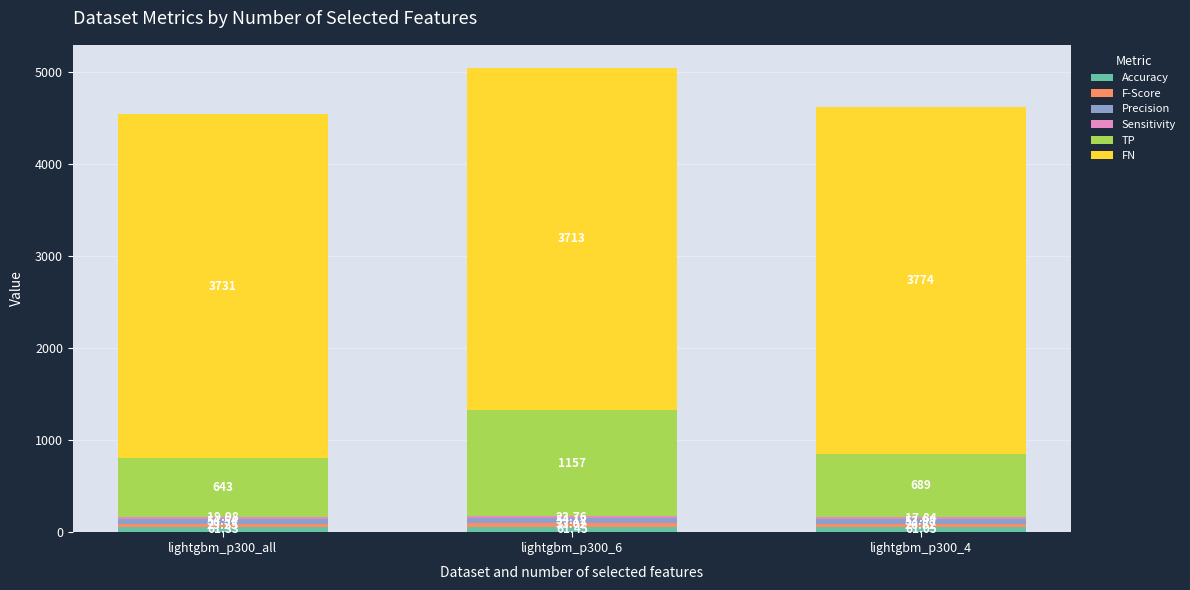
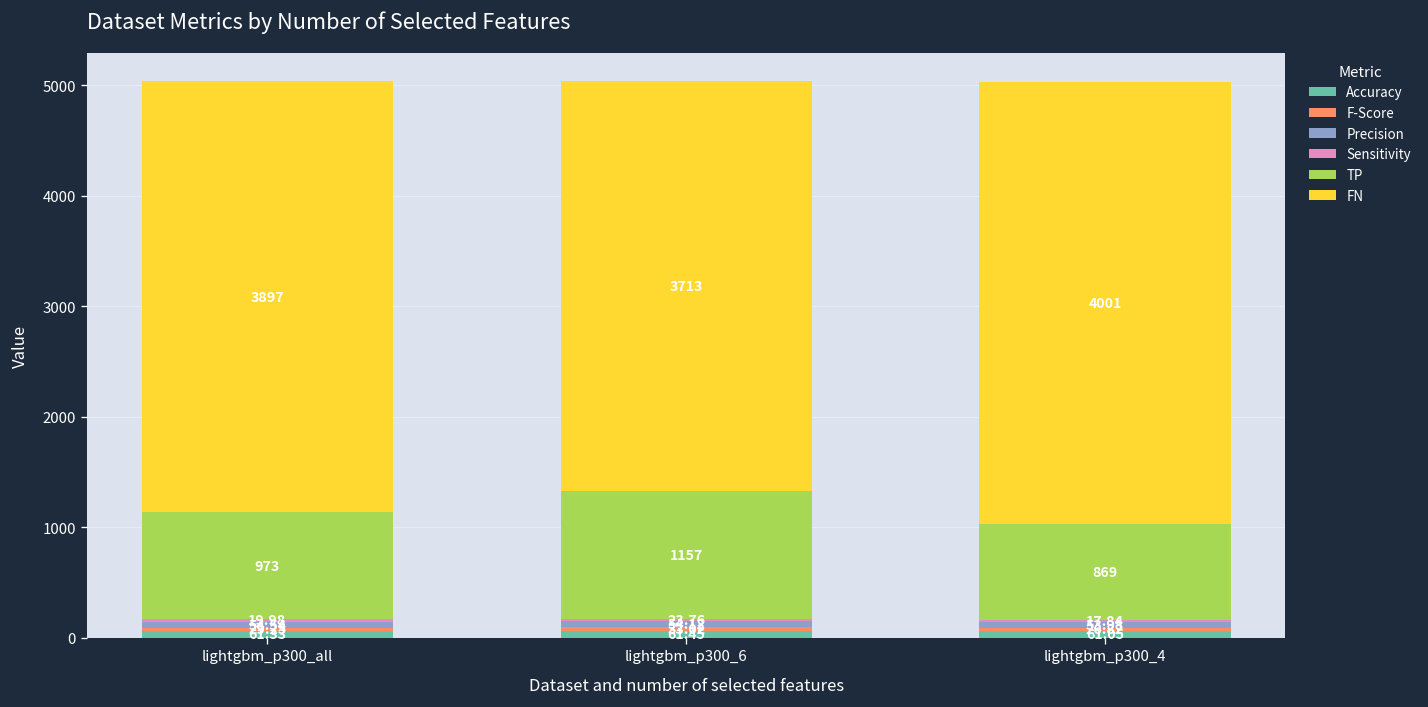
TP, lightgbm_p300_all: 643 -> 973
FN, lightgbm_p300_all: 3731 -> 3897
TP, lightgbm_p300_4: 689 -> 869
FN, lightgbm_p300_4: 3774 -> 4001
